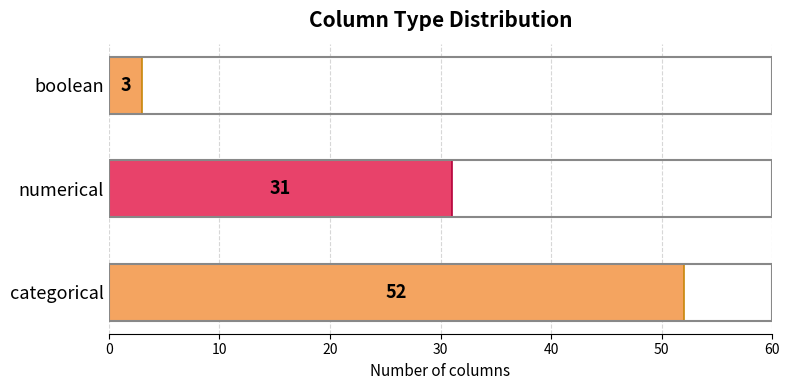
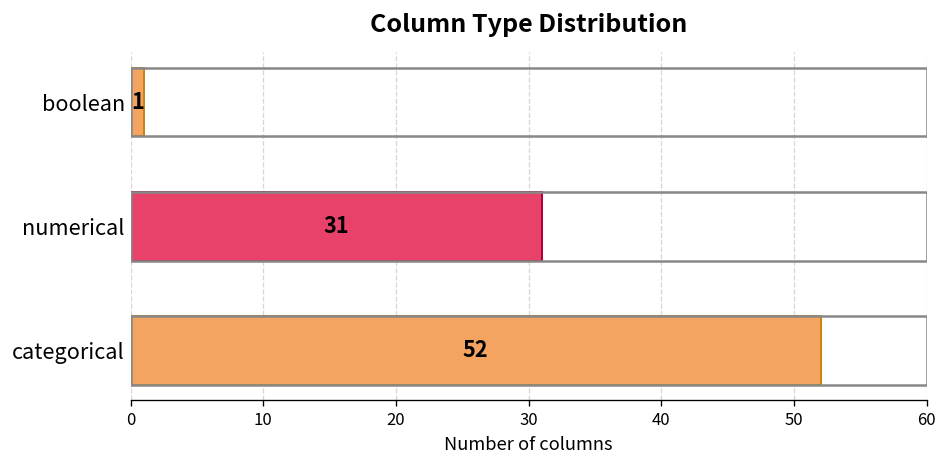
boolean: 3 -> 1
